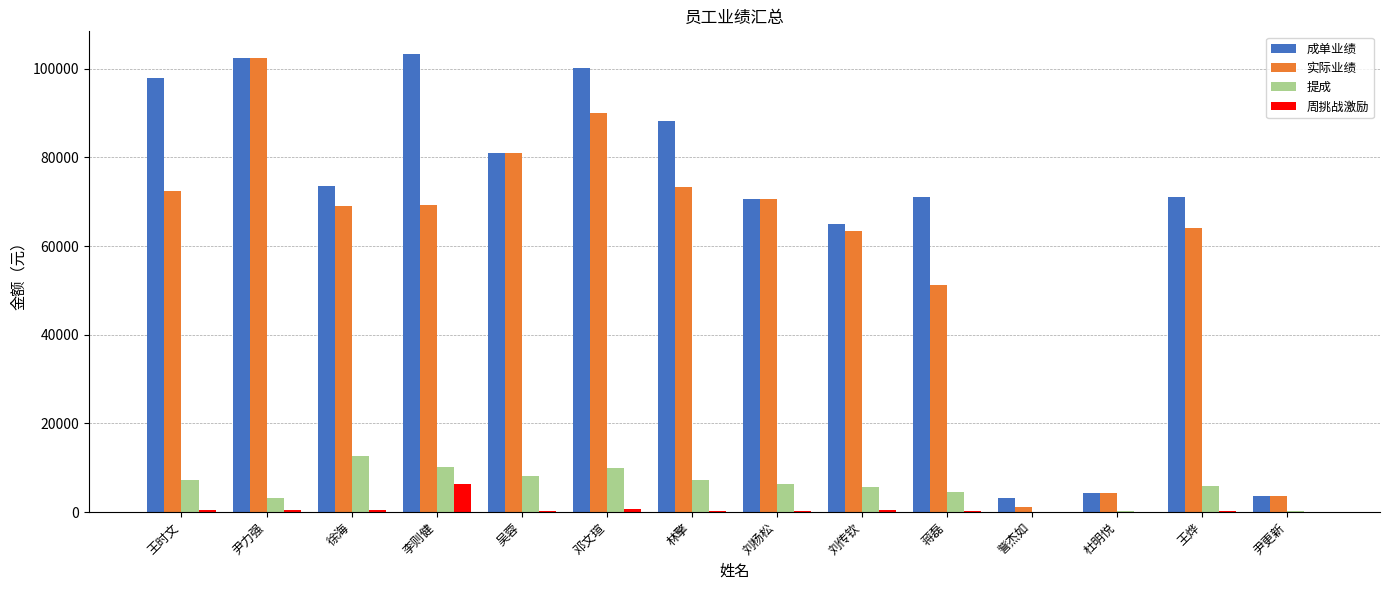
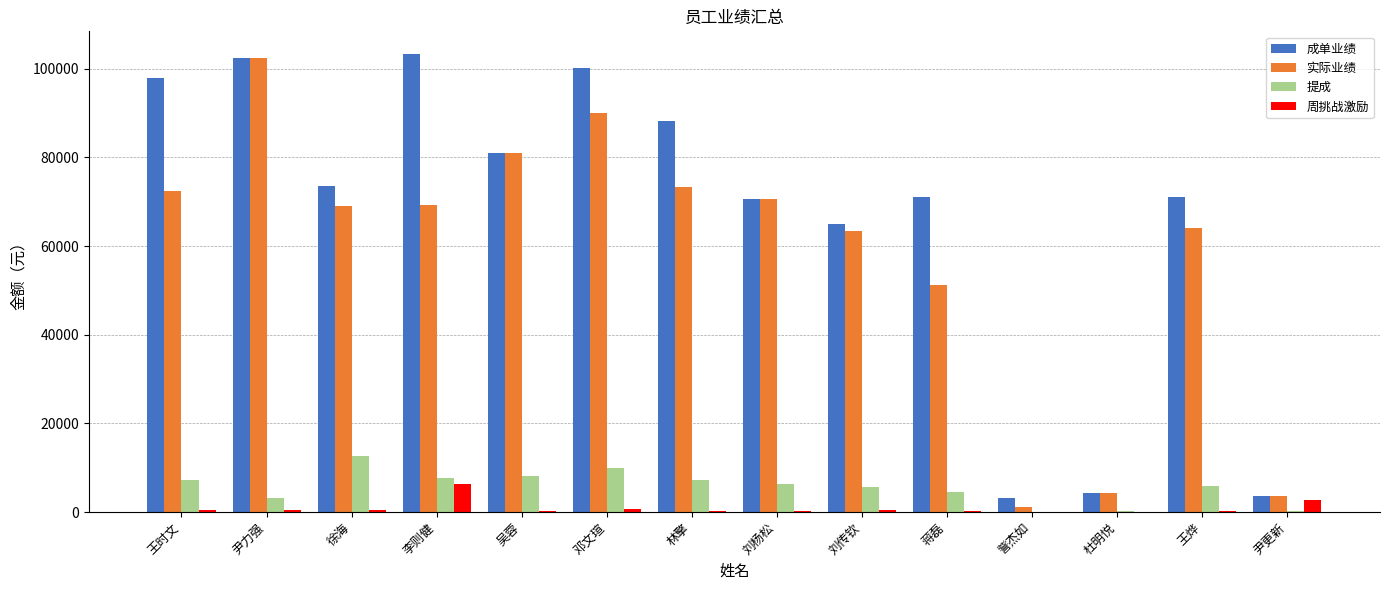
提成, 李则健: 10000 -> 8000
周挑战激励, 尹更新: 0 -> 3000
